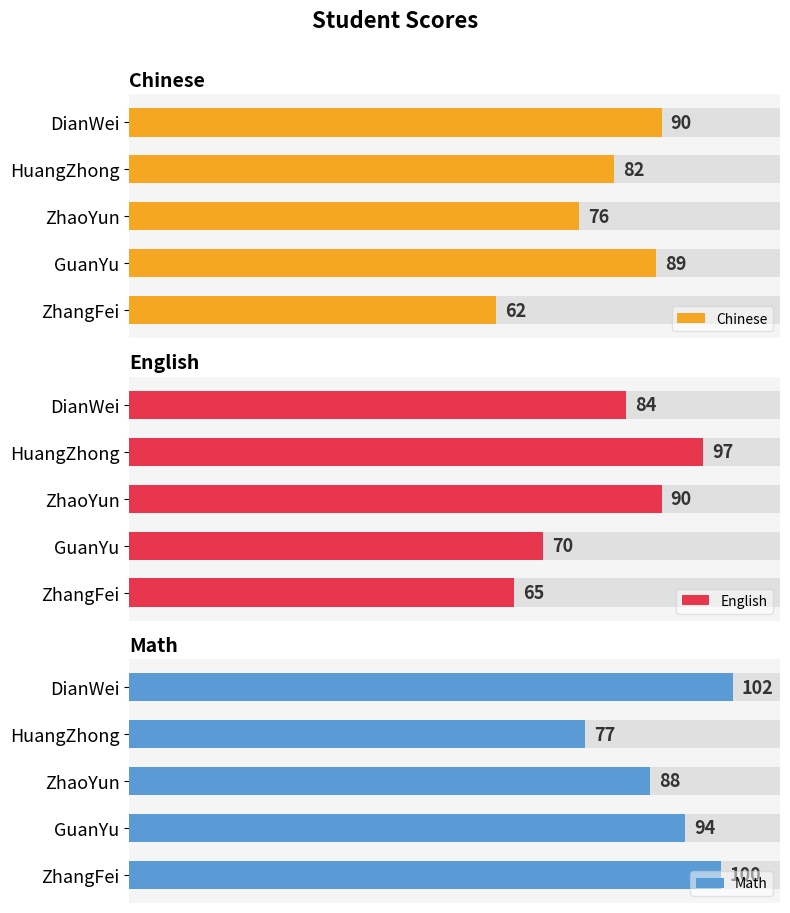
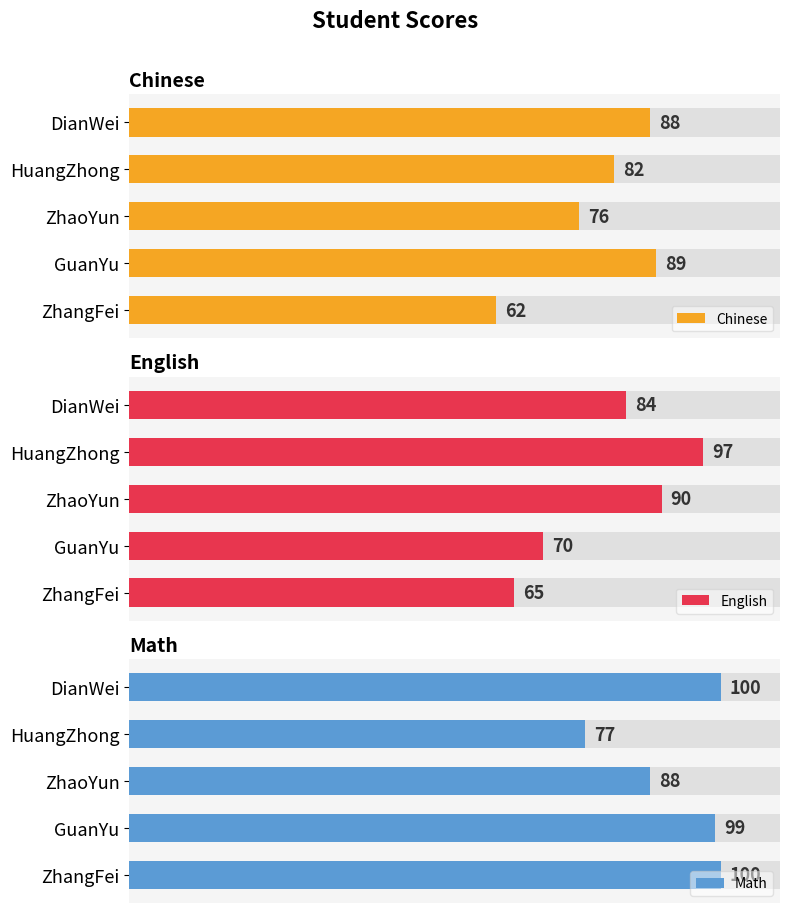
Chinese, Chinese, DianWei: 90 -> 88
Math, Math, DianWei: 102 -> 100
Math, Math, GuanYu: 94 -> 99
